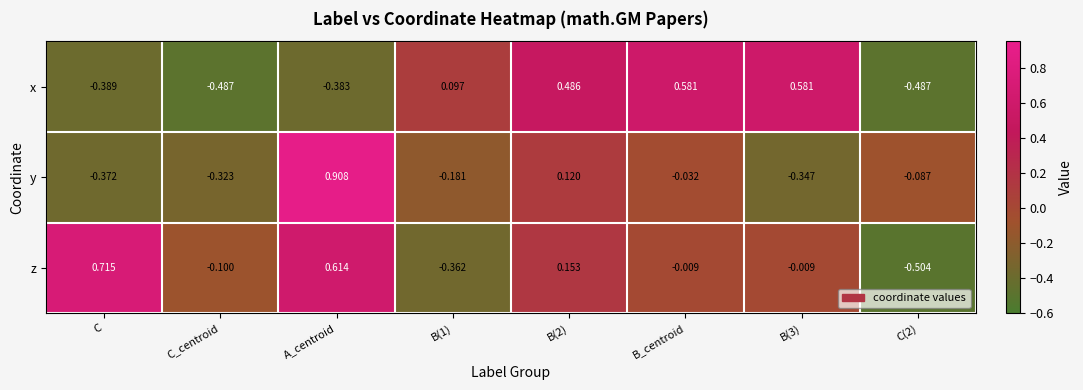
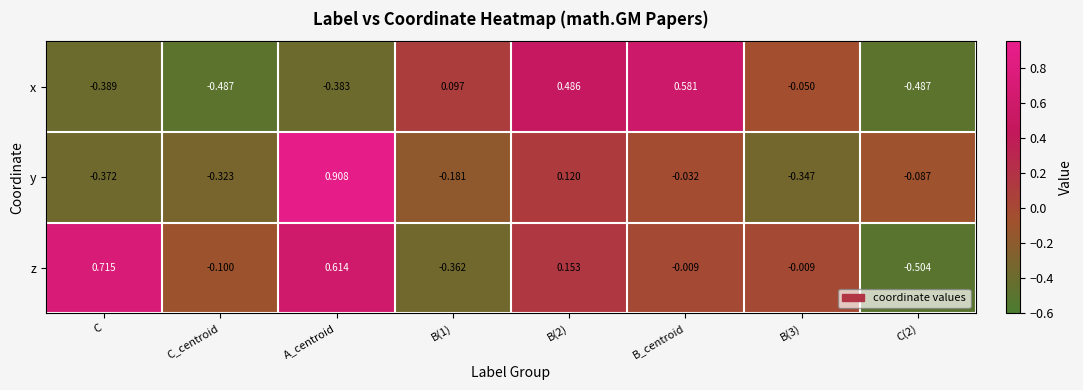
x, B(3): 0.581 -> -0.050
